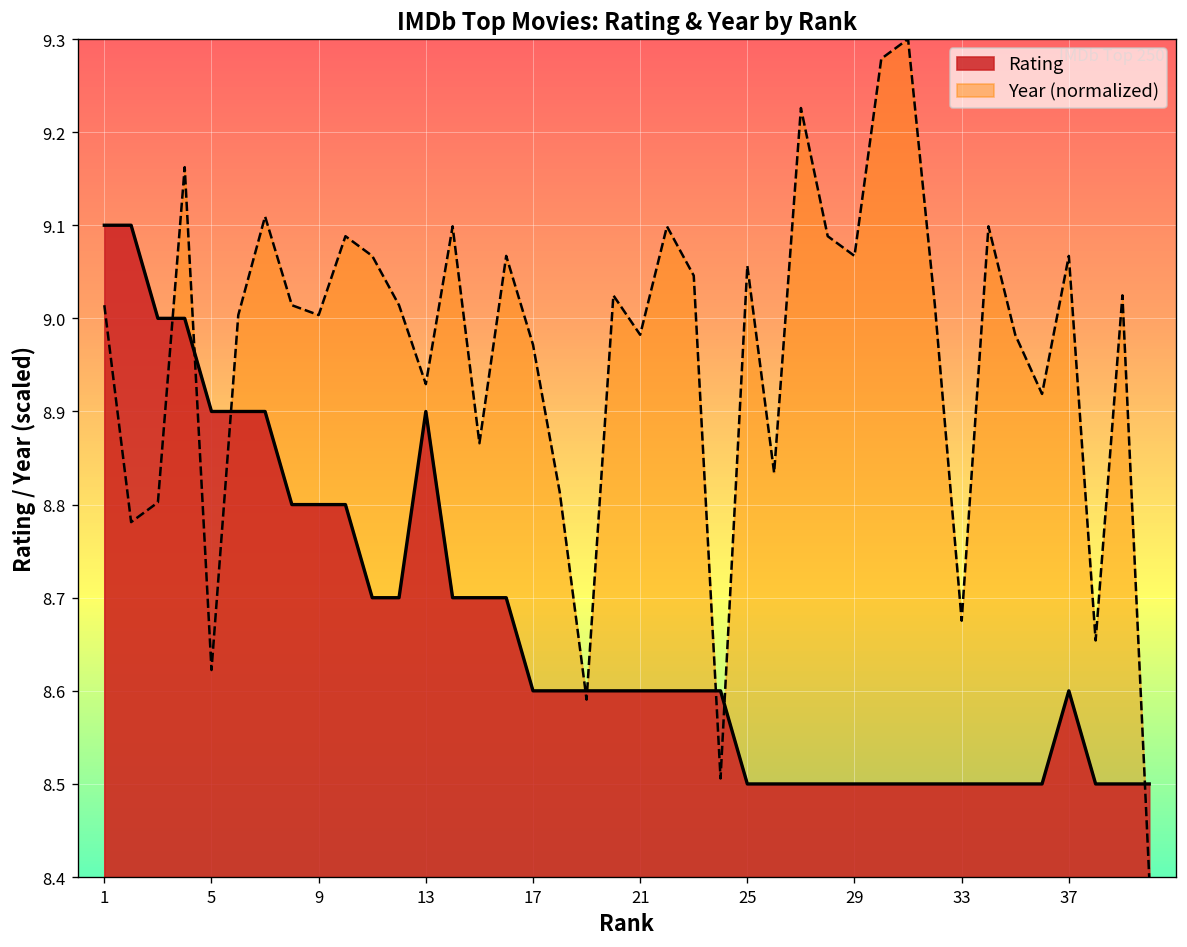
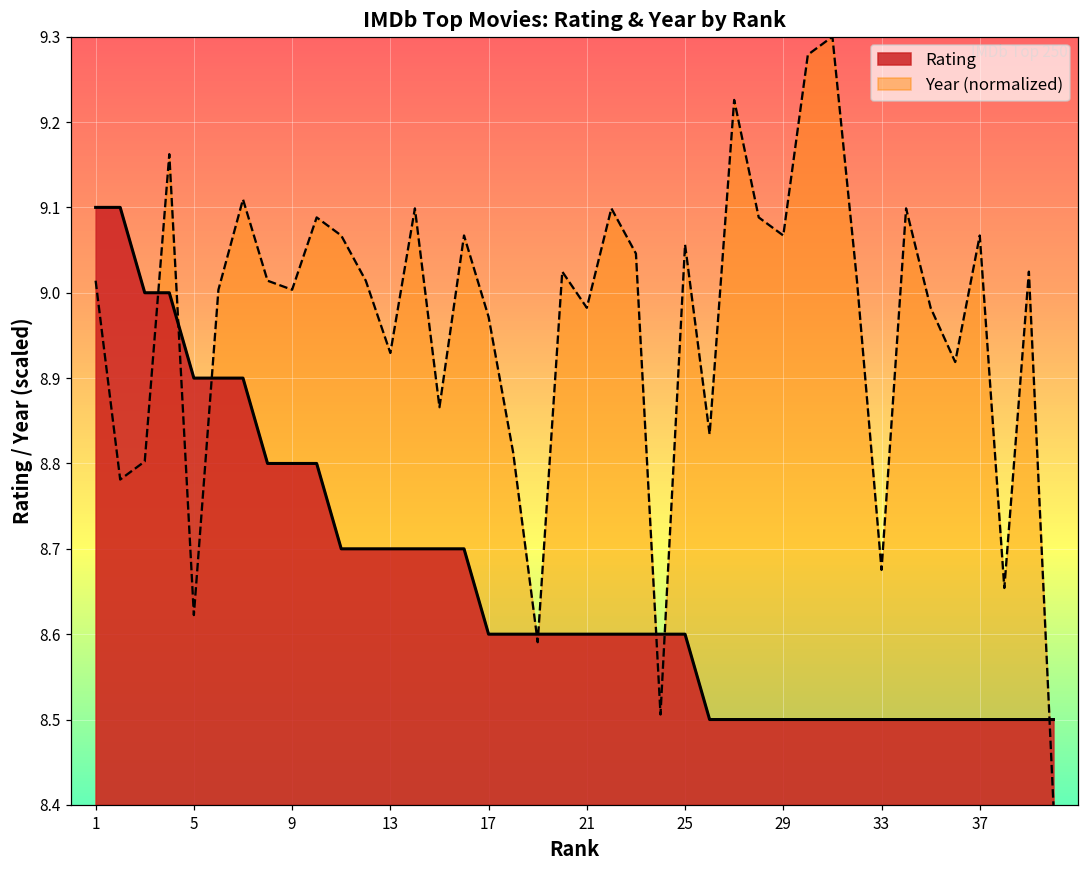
Rating, 13: 8.9 -> 8.7
Rating, 25: 8.5 -> 8.6
Rating, 37: 8.6 -> 8.5
